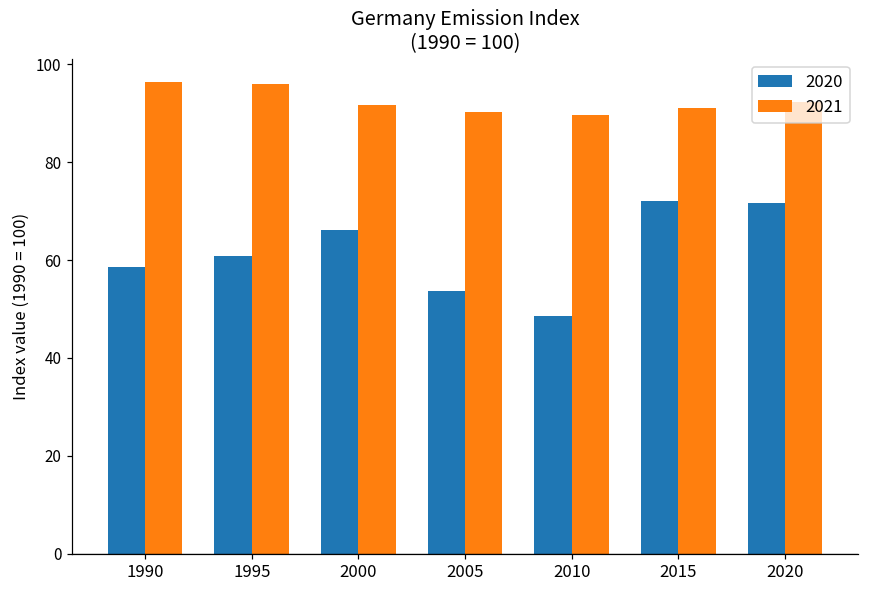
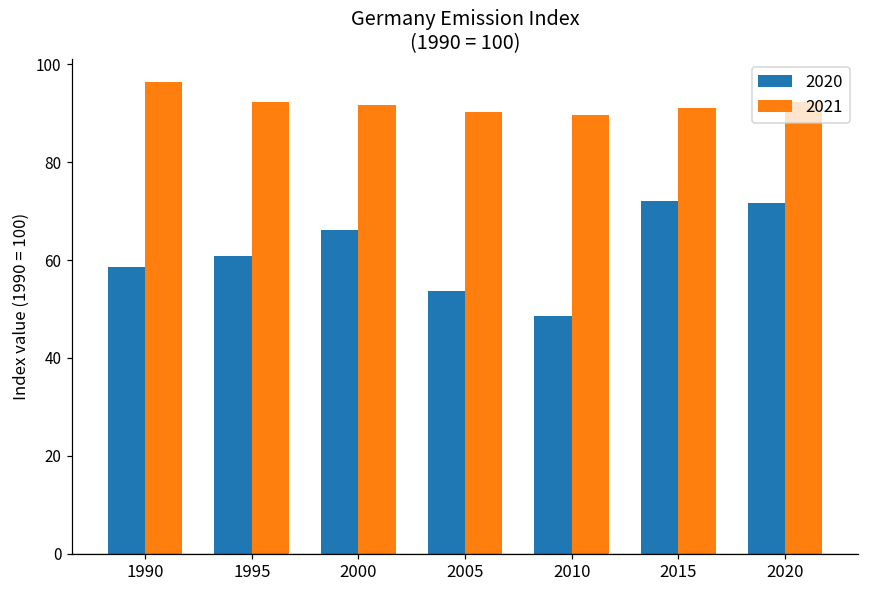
2021, 1995: 96 -> 92
